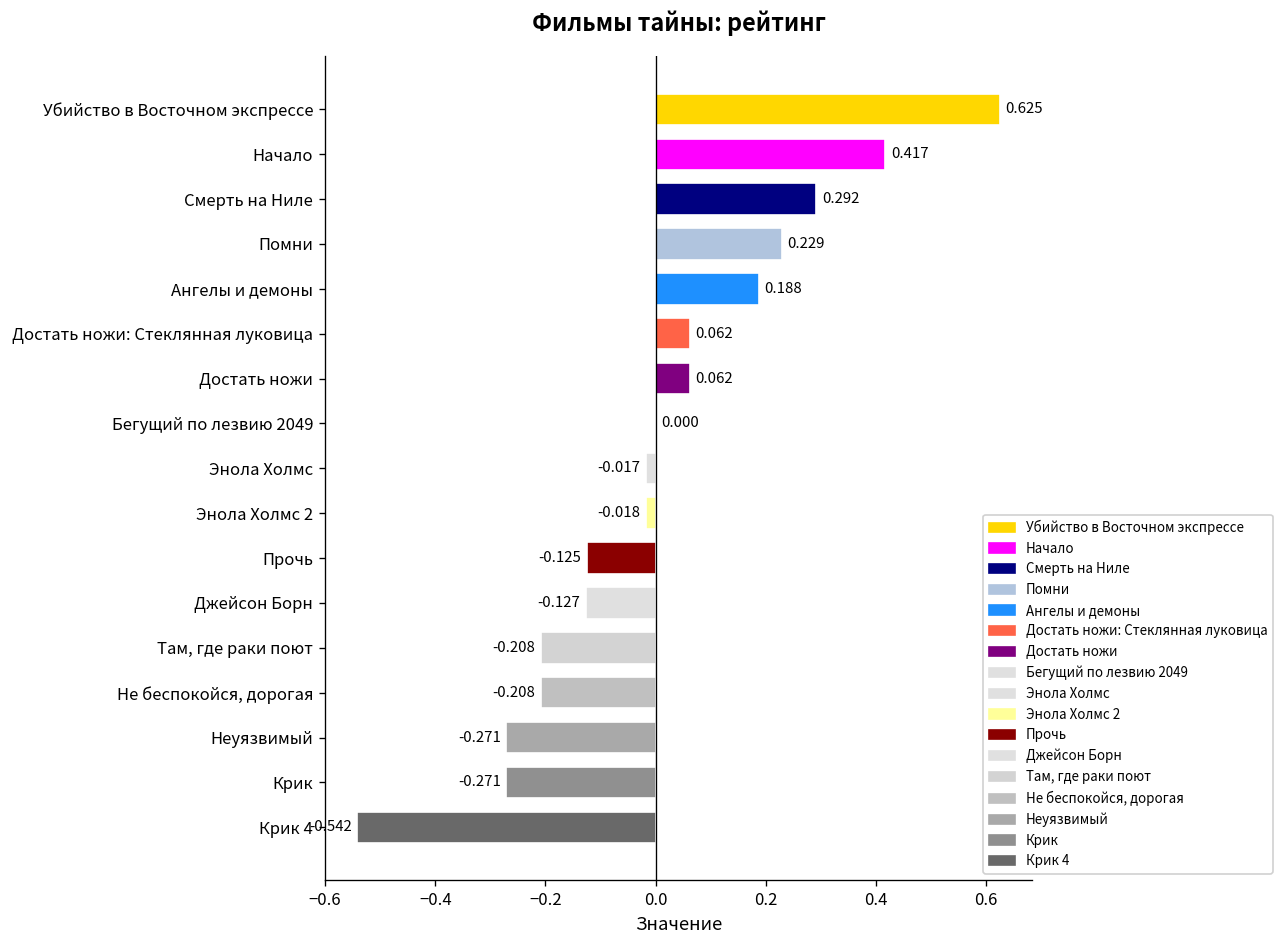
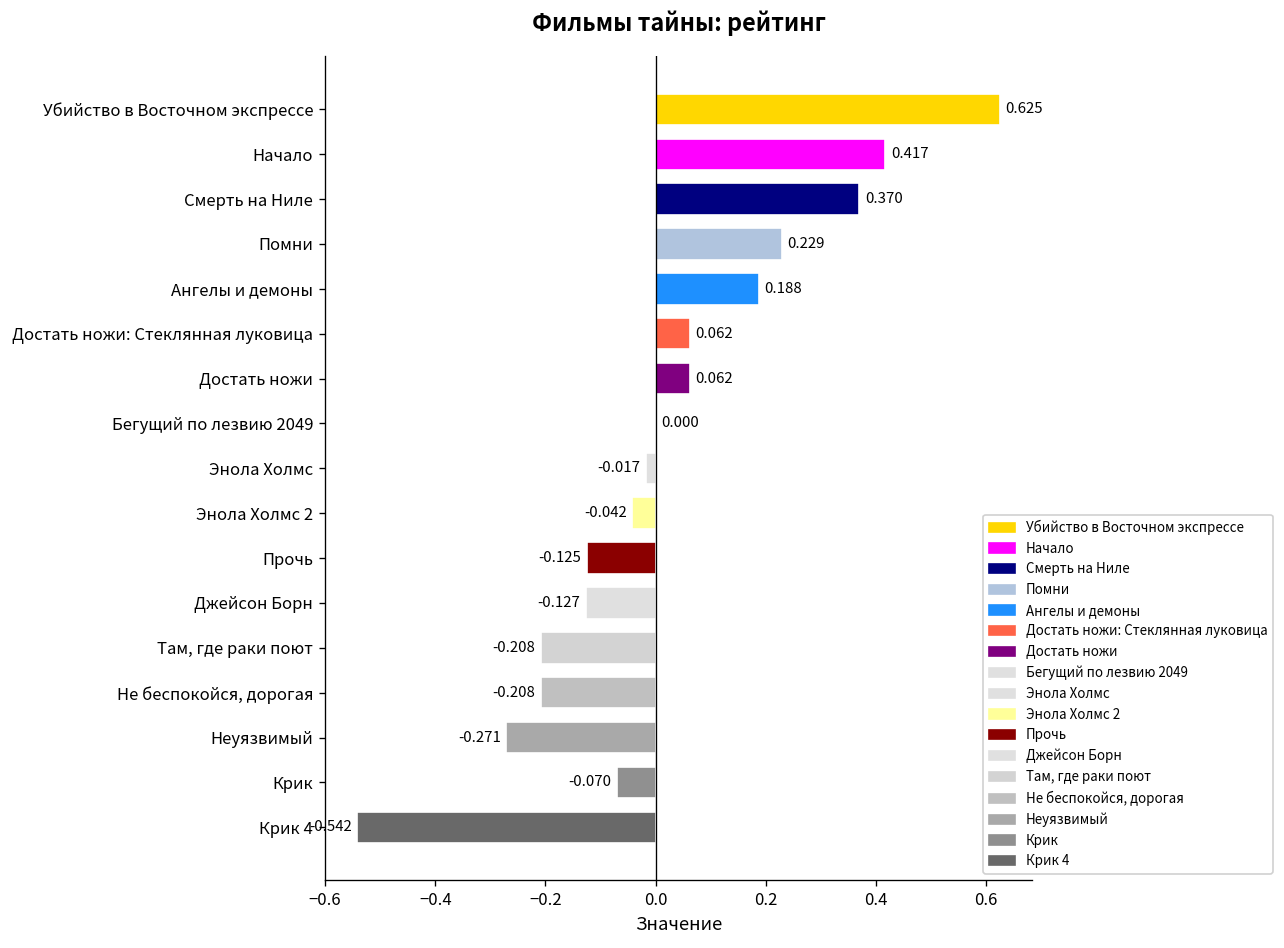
Смерть на Ниле: 0.292 -> 0.370
Энола Холмс 2: -0.018 -> -0.042
Крик: -0.271 -> -0.070
